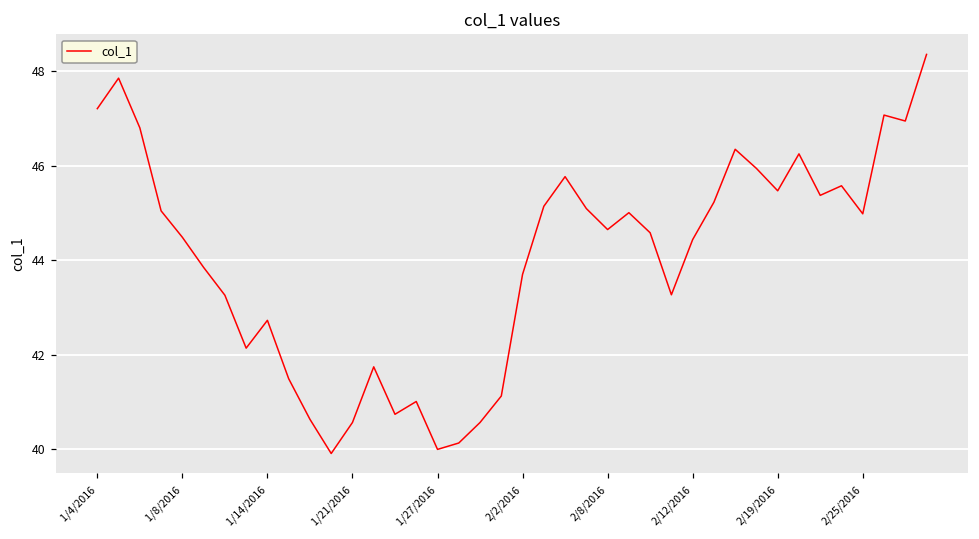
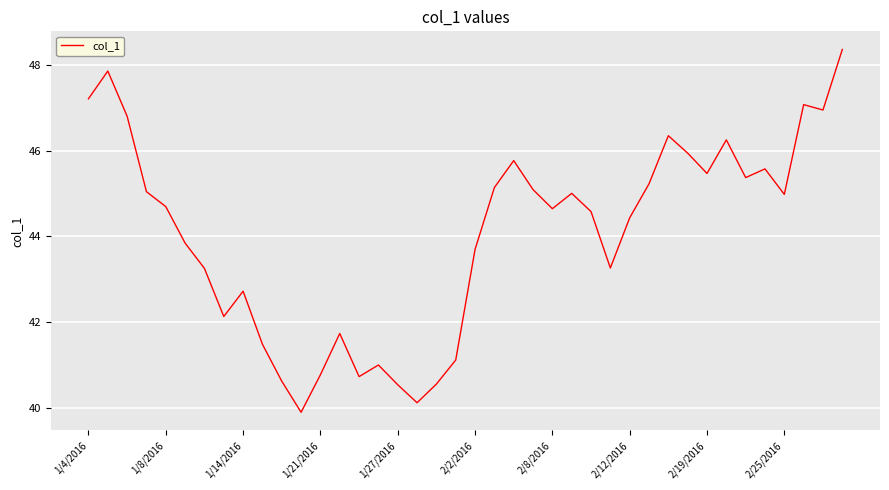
1/8/2016: 44.5 -> 44.7
1/21/2016: 40.6 -> 40.8
1/27/2016: 40.0 -> 40.5
